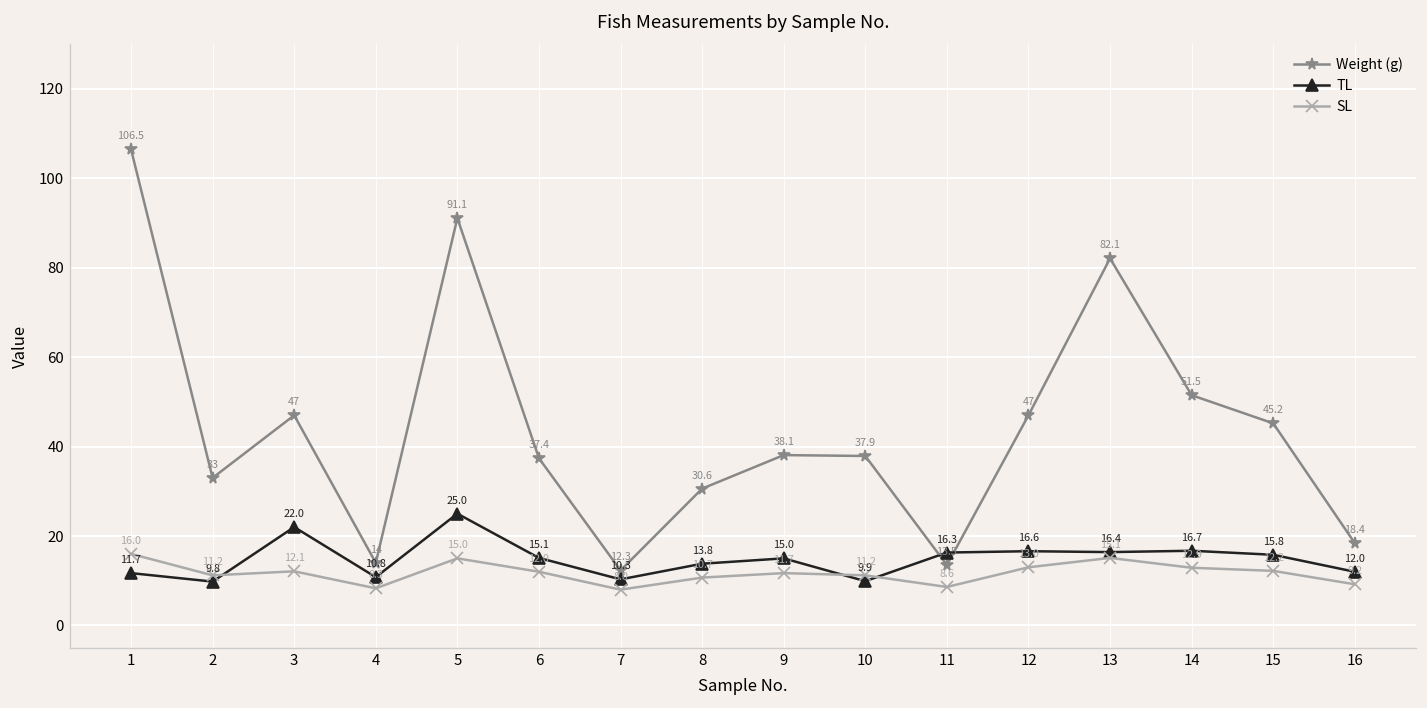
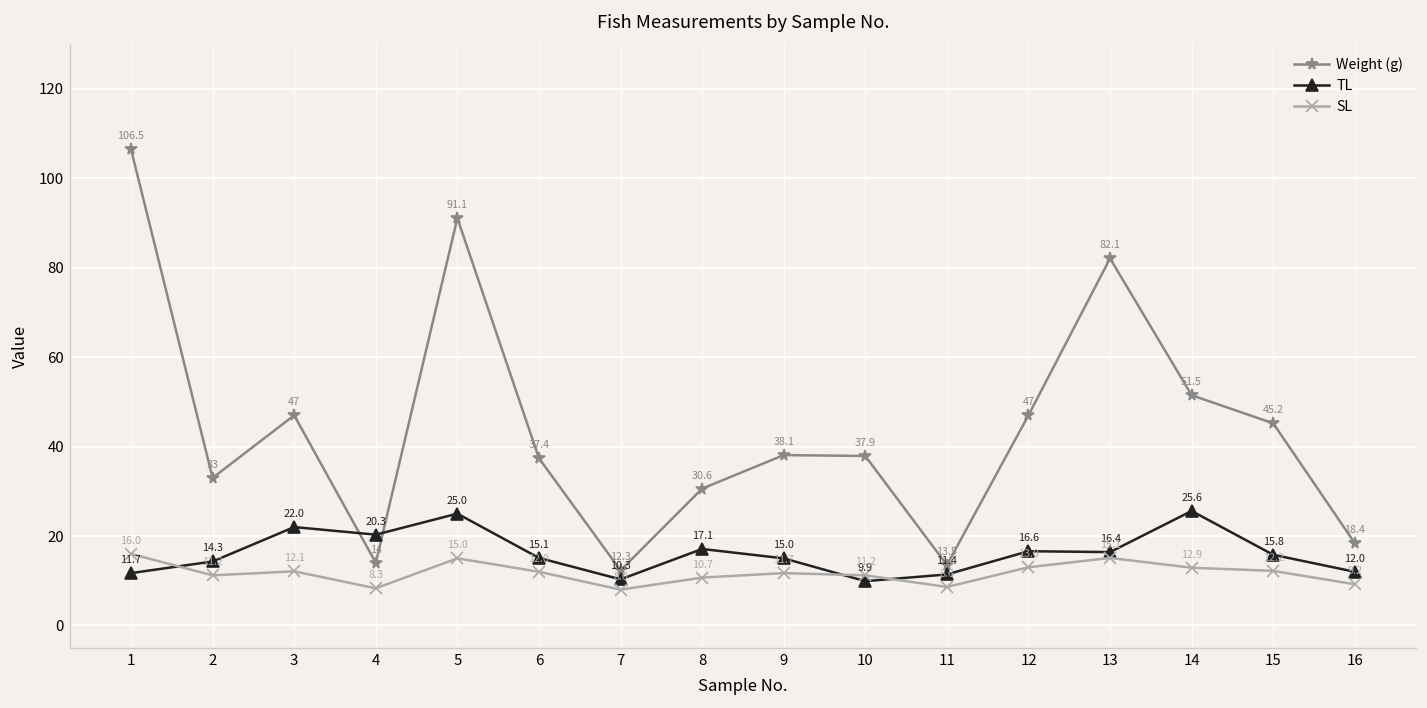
TL, 2: 9.8 -> 14.3
TL, 4: 10.8 -> 20.3
TL, 8: 13.8 -> 17.1
TL, 11: 16.3 -> 11.4
TL, 14: 16.7 -> 25.6
